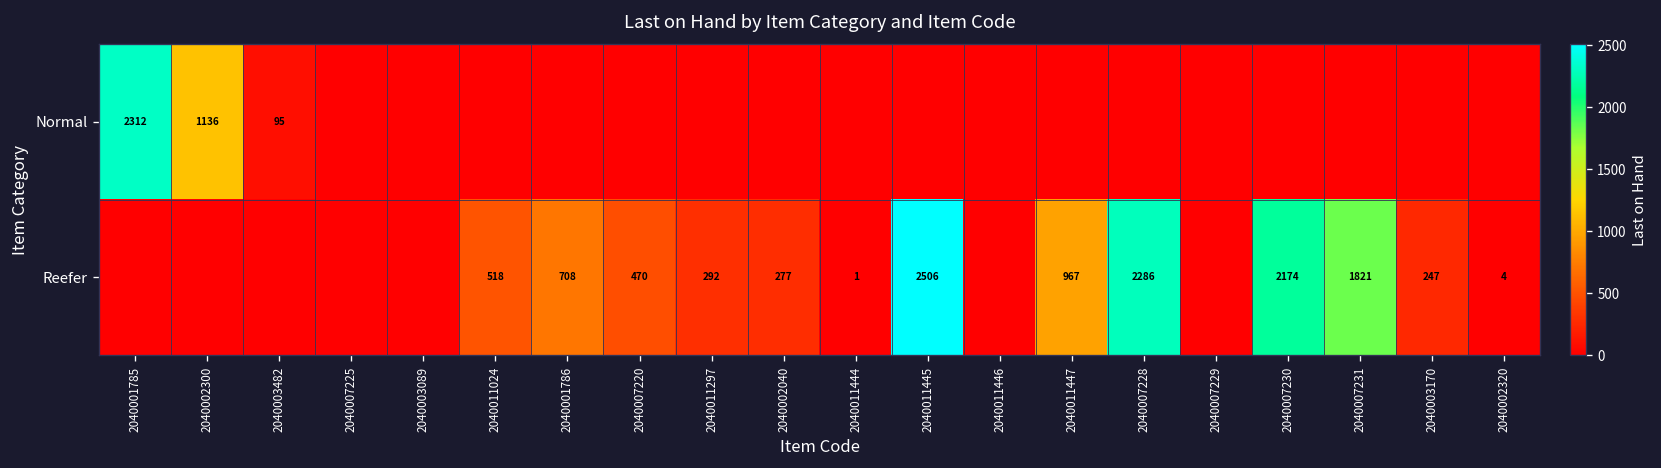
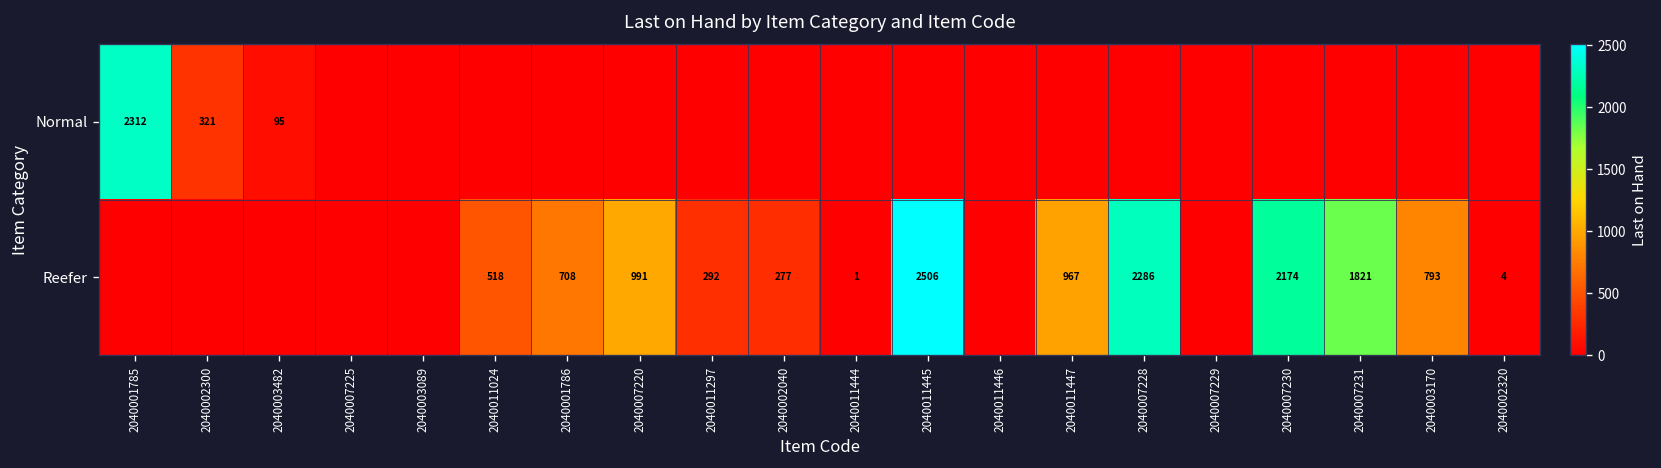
Normal, 2040002300: 1136 -> 321
Reefer, 2040007220: 470 -> 991
Reefer, 2040003170: 247 -> 793
